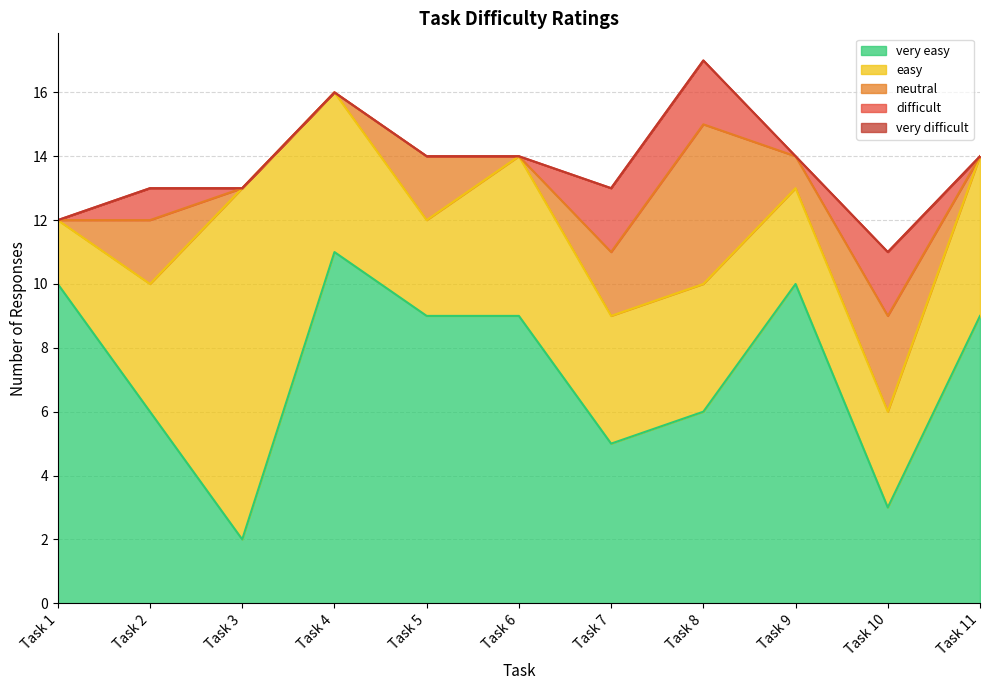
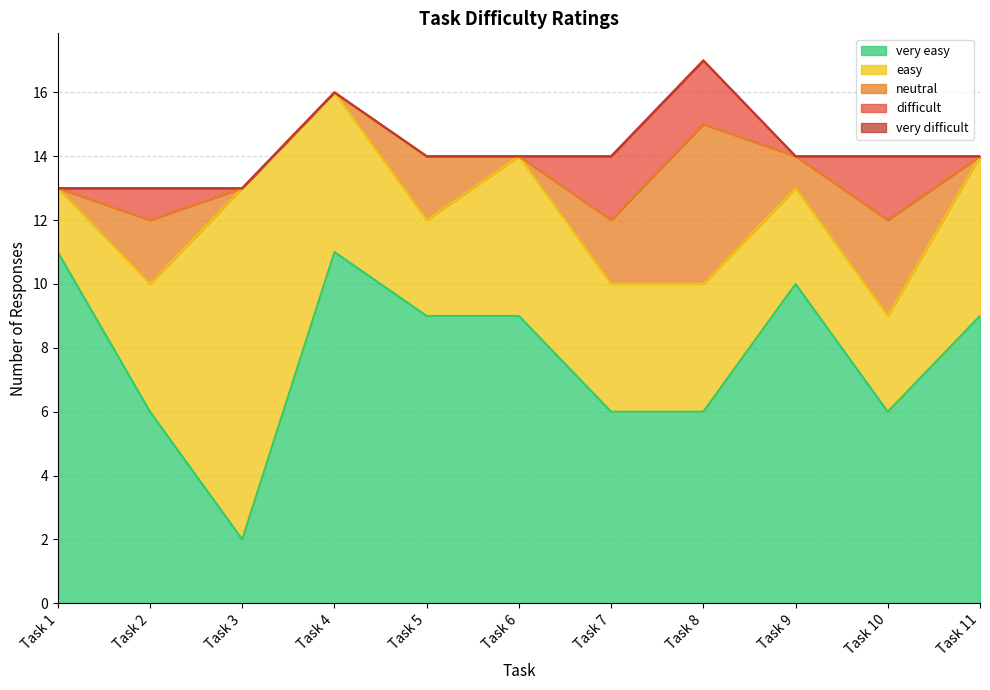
very easy, Task 1: 10 -> 11
very easy, Task 7: 5 -> 6
very easy, Task 10: 3 -> 6
